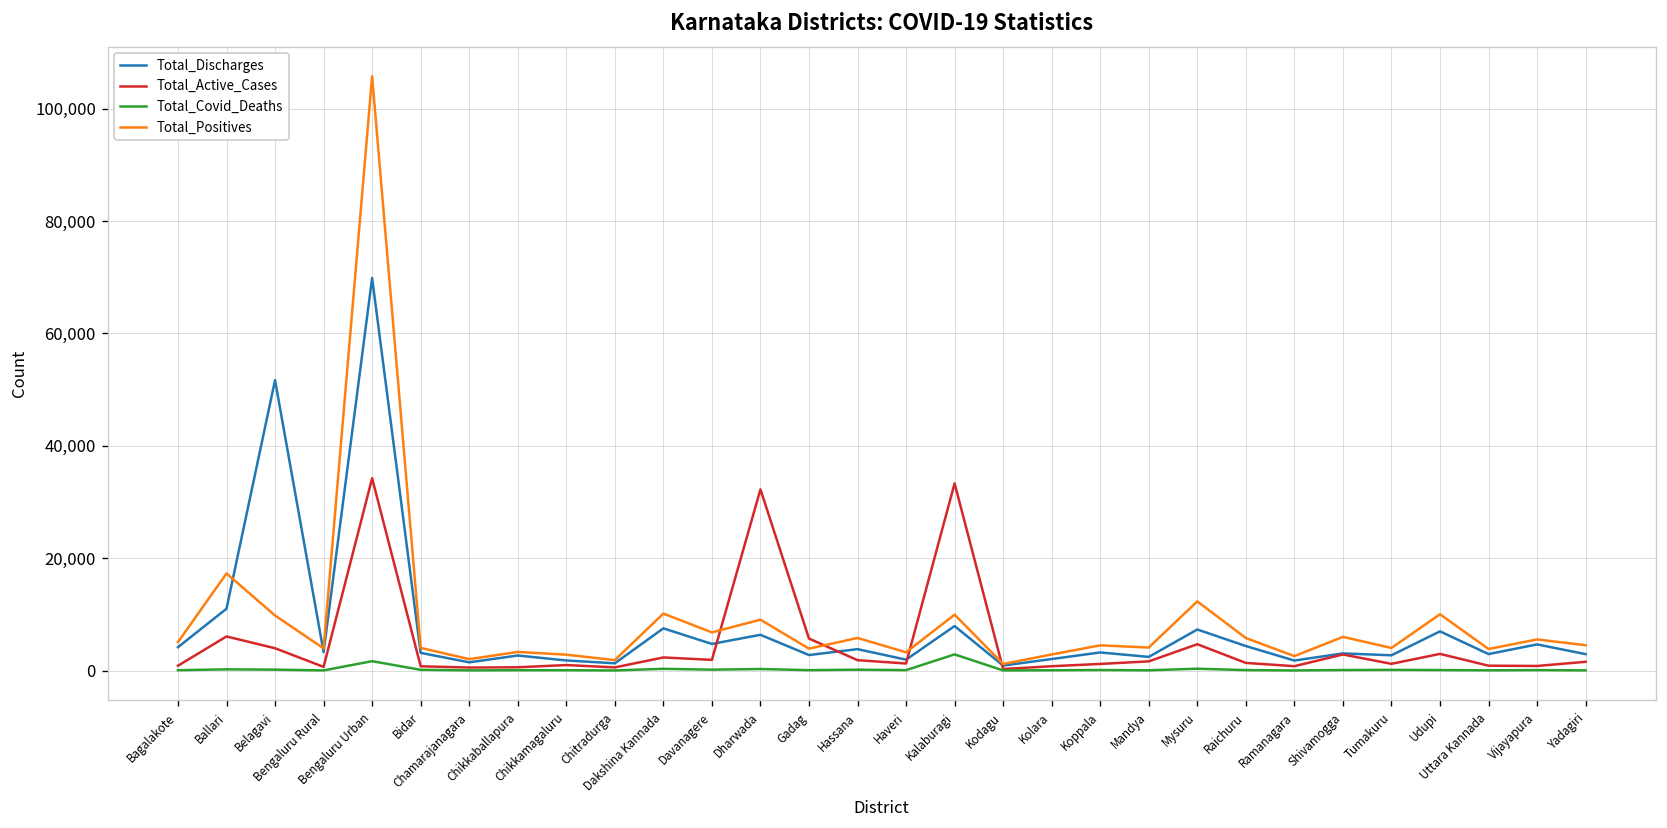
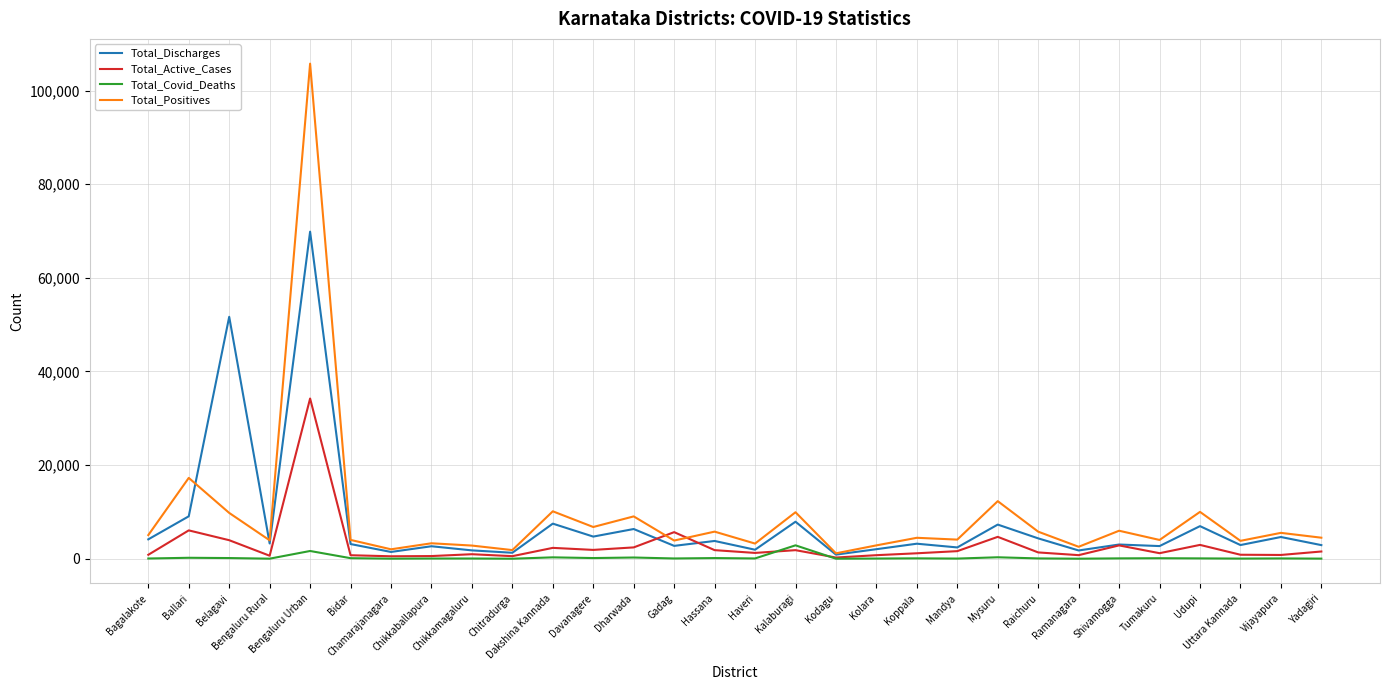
Total_Discharges, Ballari: 11,000 -> 9,000
Total_Active_Cases, Dharwada: 32,000 -> 2,000
Total_Active_Cases, Kalaburagi: 33,000 -> 2,000
